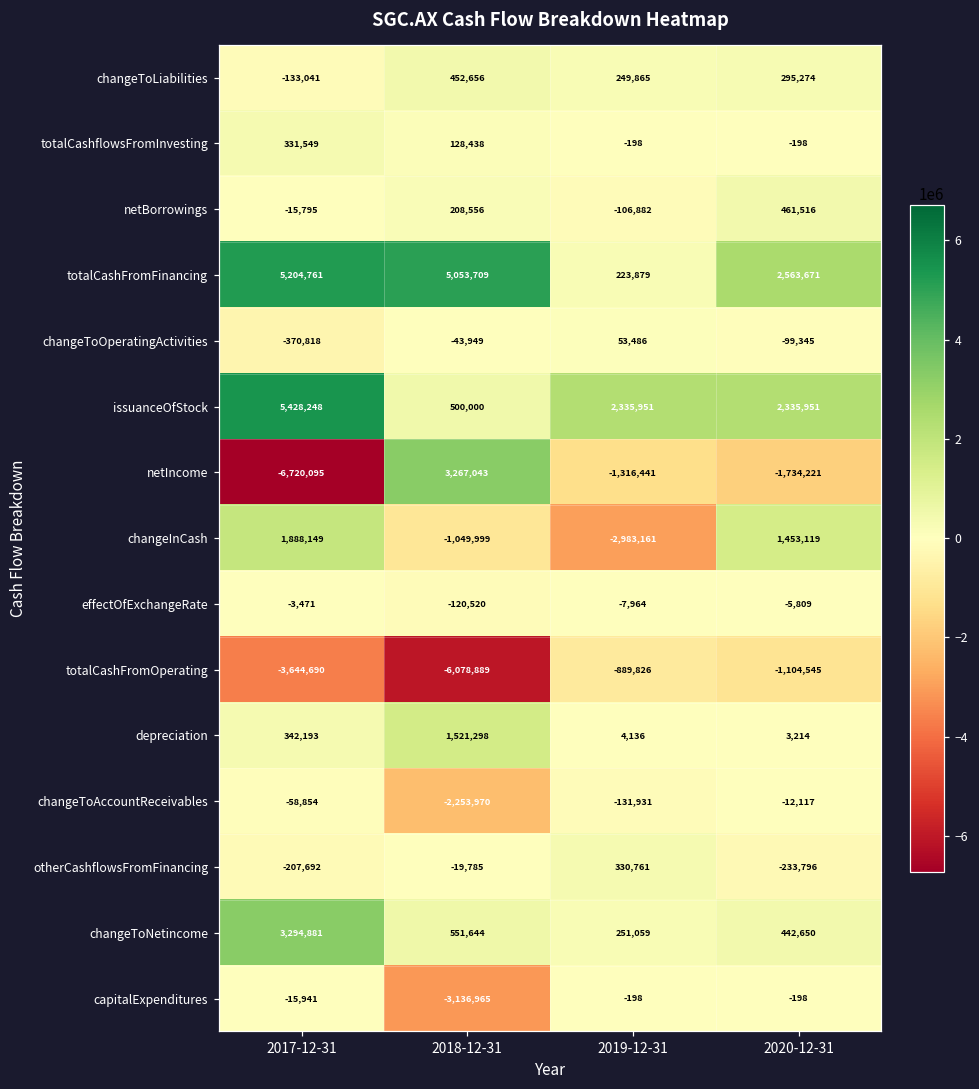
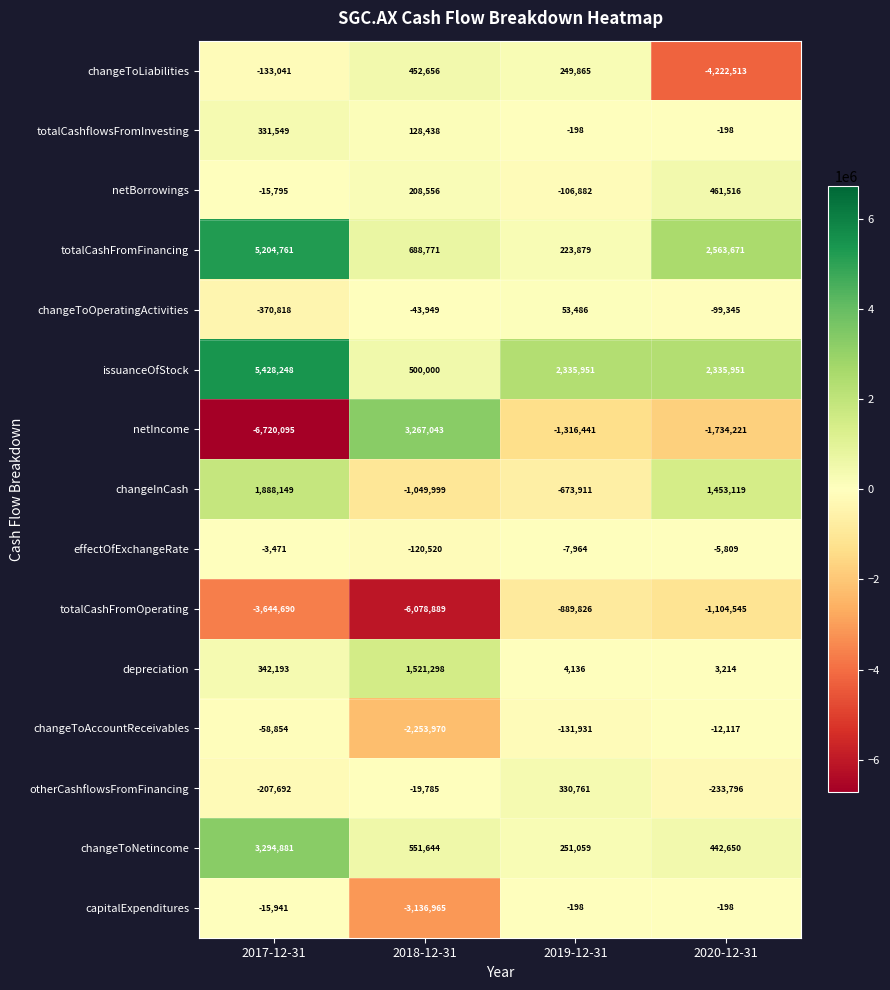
changeToLiabilities, 2020-12-31: 295,274 -> -4,222,513
totalCashFromFinancing, 2018-12-31: 5,053,709 -> 688,771
changeInCash, 2019-12-31: -2,983,161 -> -673,911
